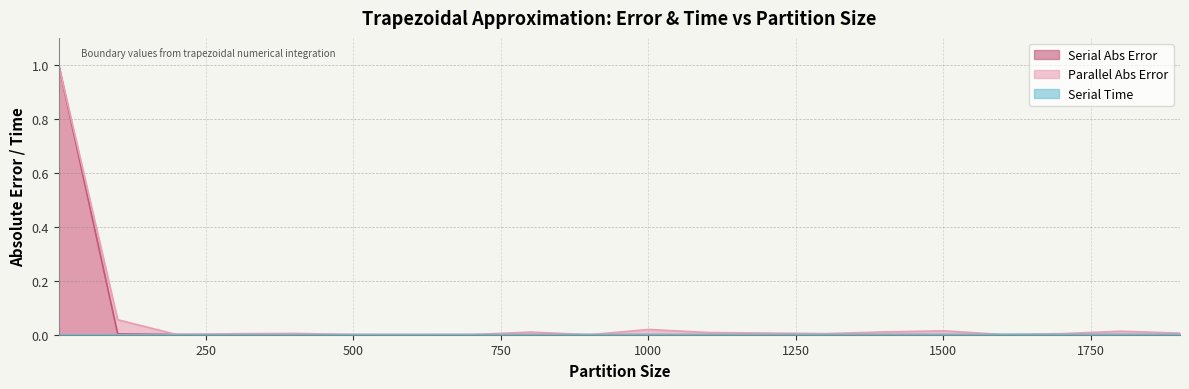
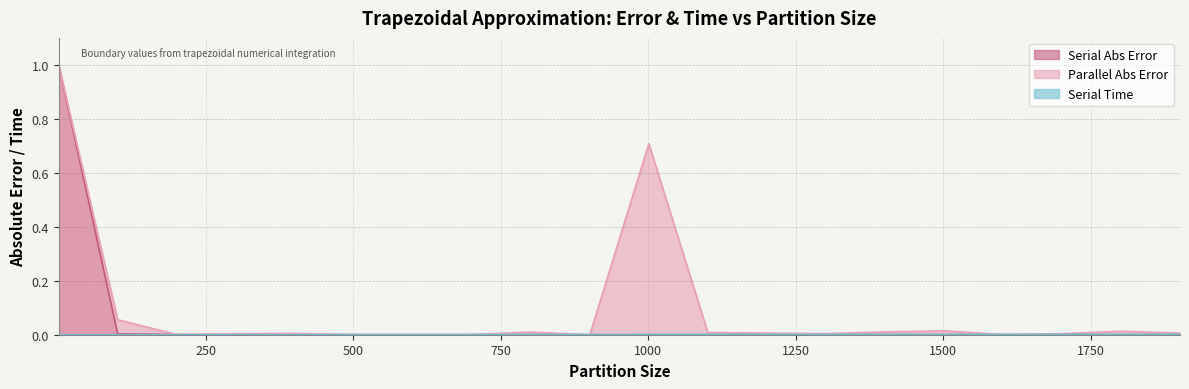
Parallel Abs Error, 1000: 0.02 -> 0.71
